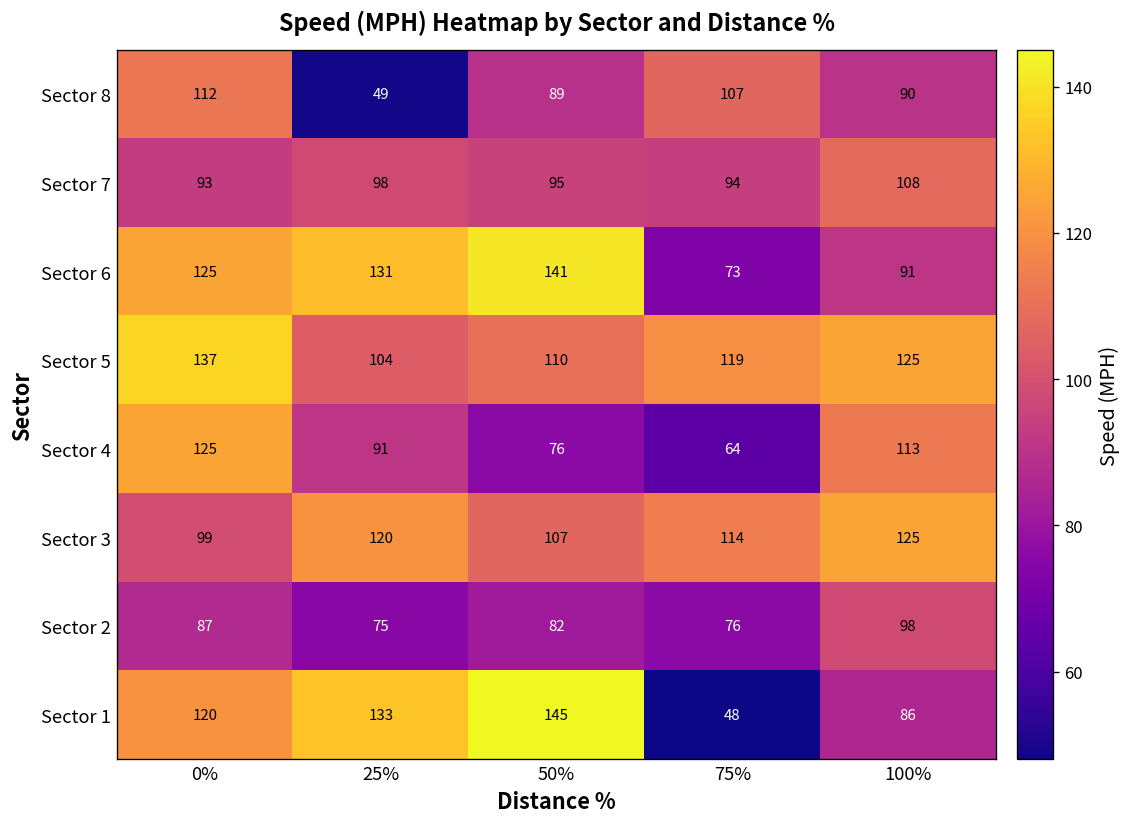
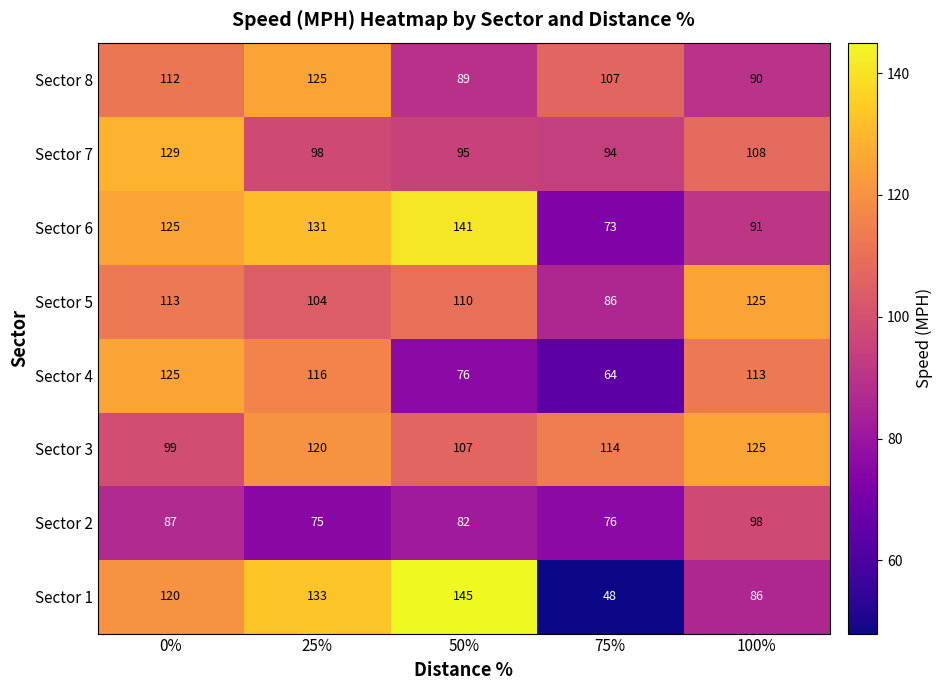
Sector 8, 25%: 49 -> 125
Sector 7, 0%: 93 -> 129
Sector 5, 0%: 137 -> 113
Sector 5, 75%: 119 -> 86
Sector 4, 25%: 91 -> 116
